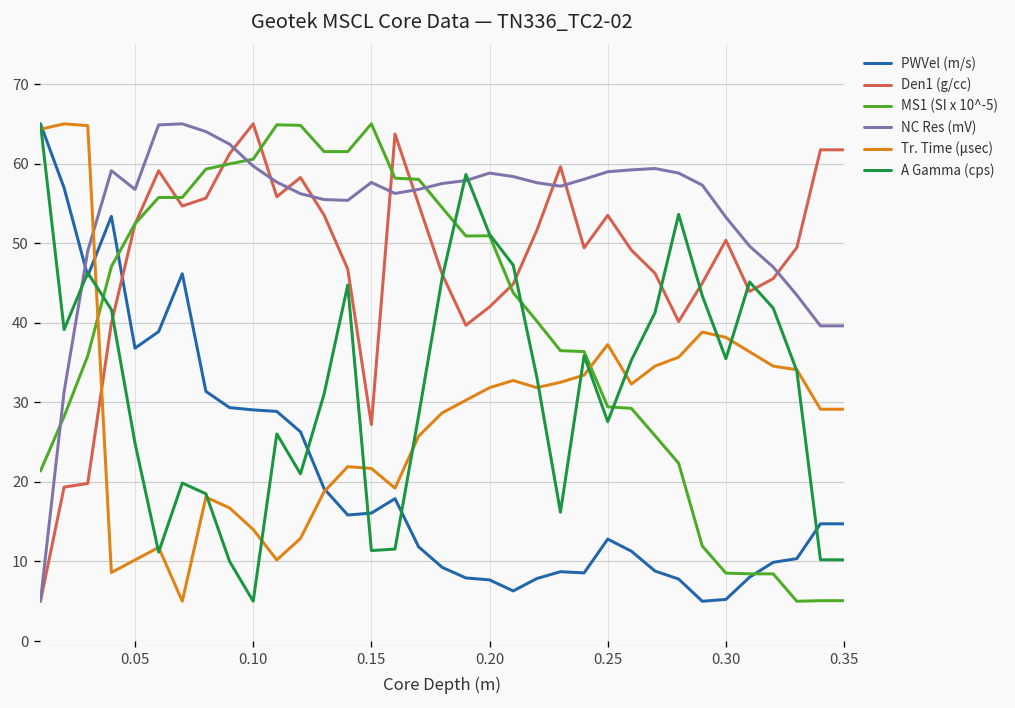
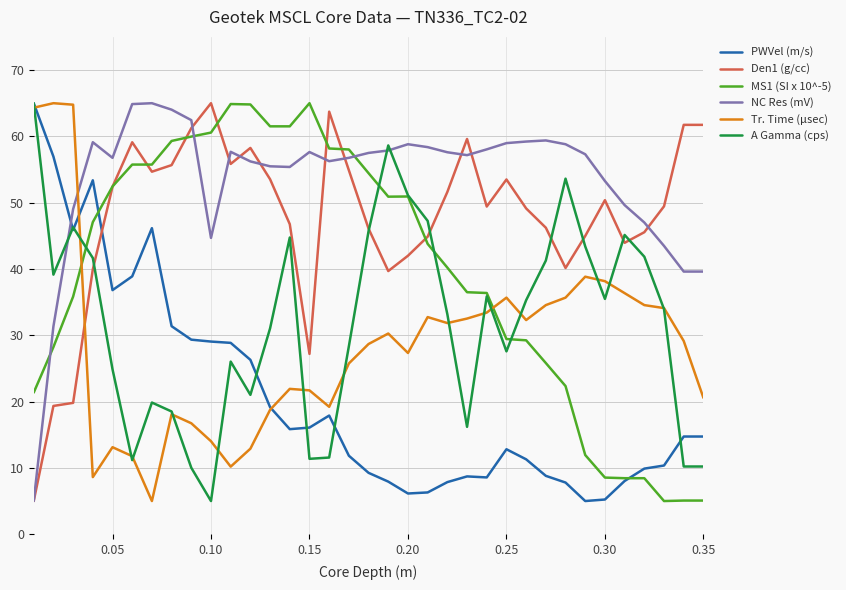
Tr. Time (μsec), 0.05: 10 -> 13
NC Res (mV), 0.10: 60 -> 45
PWVel (m/s), 0.20: 8 -> 6
Tr. Time (μsec), 0.20: 32 -> 27
Tr. Time (μsec), 0.25: 37 -> 36
Tr. Time (μsec), 0.35: 29 -> 21
